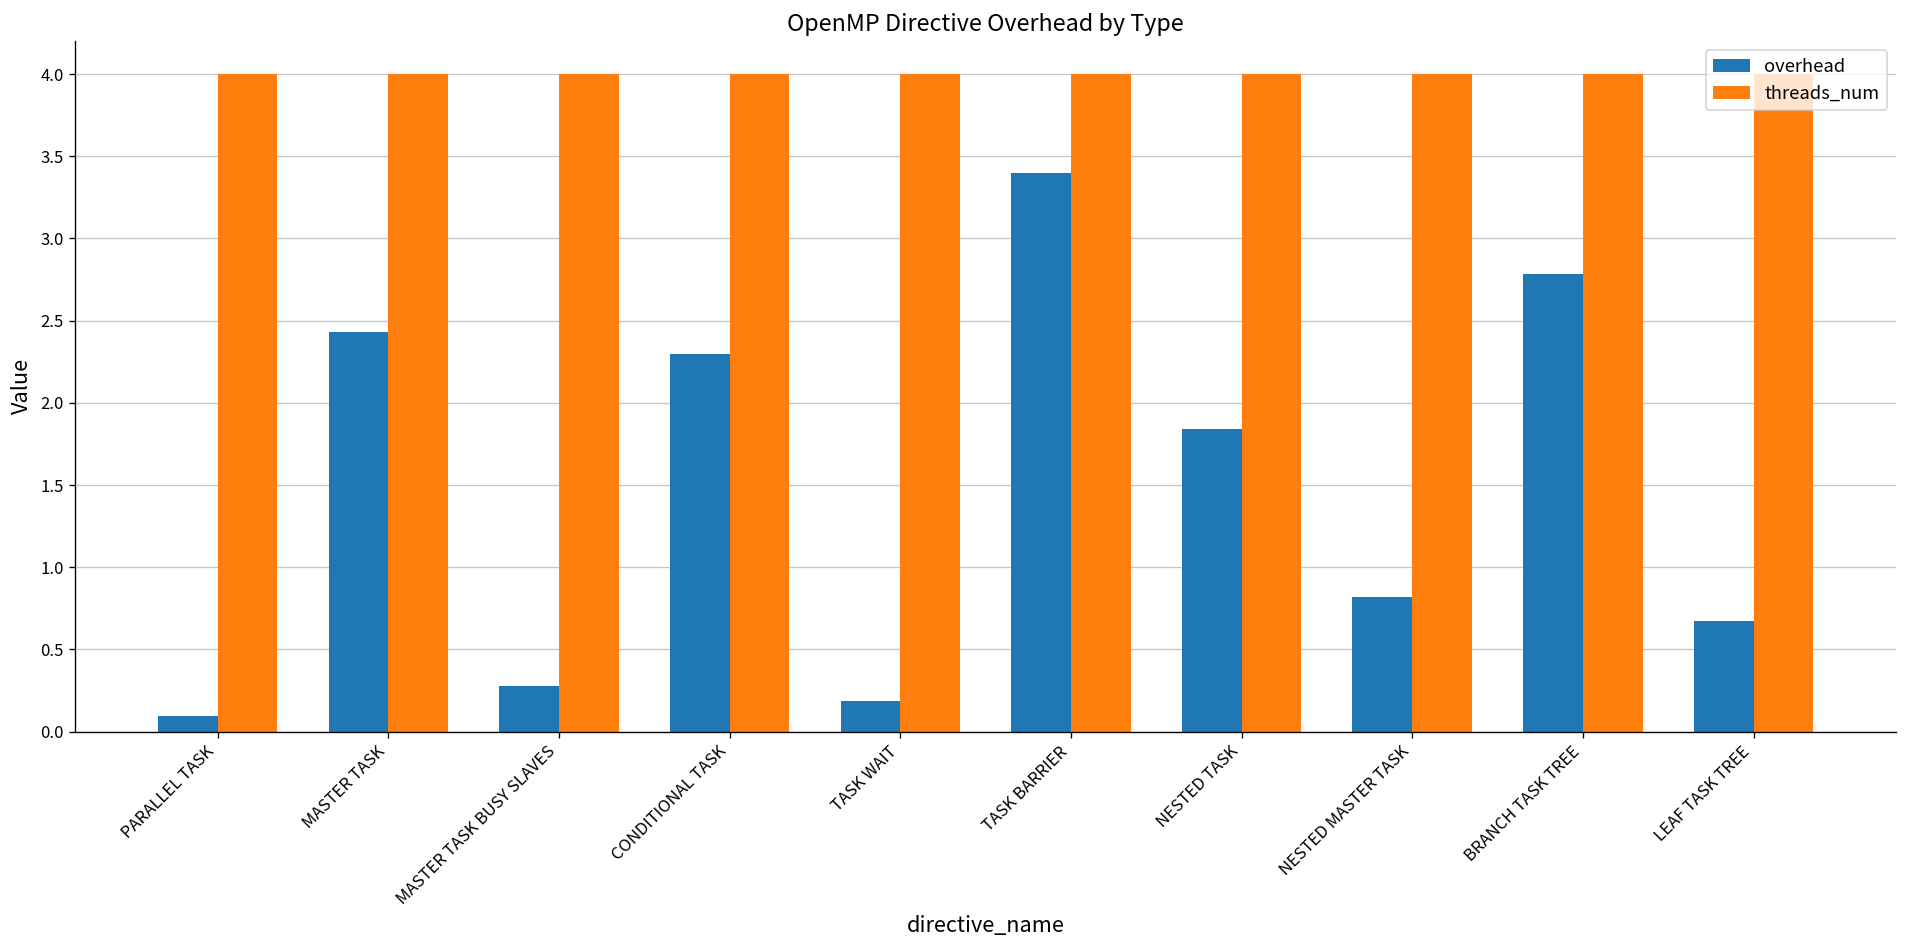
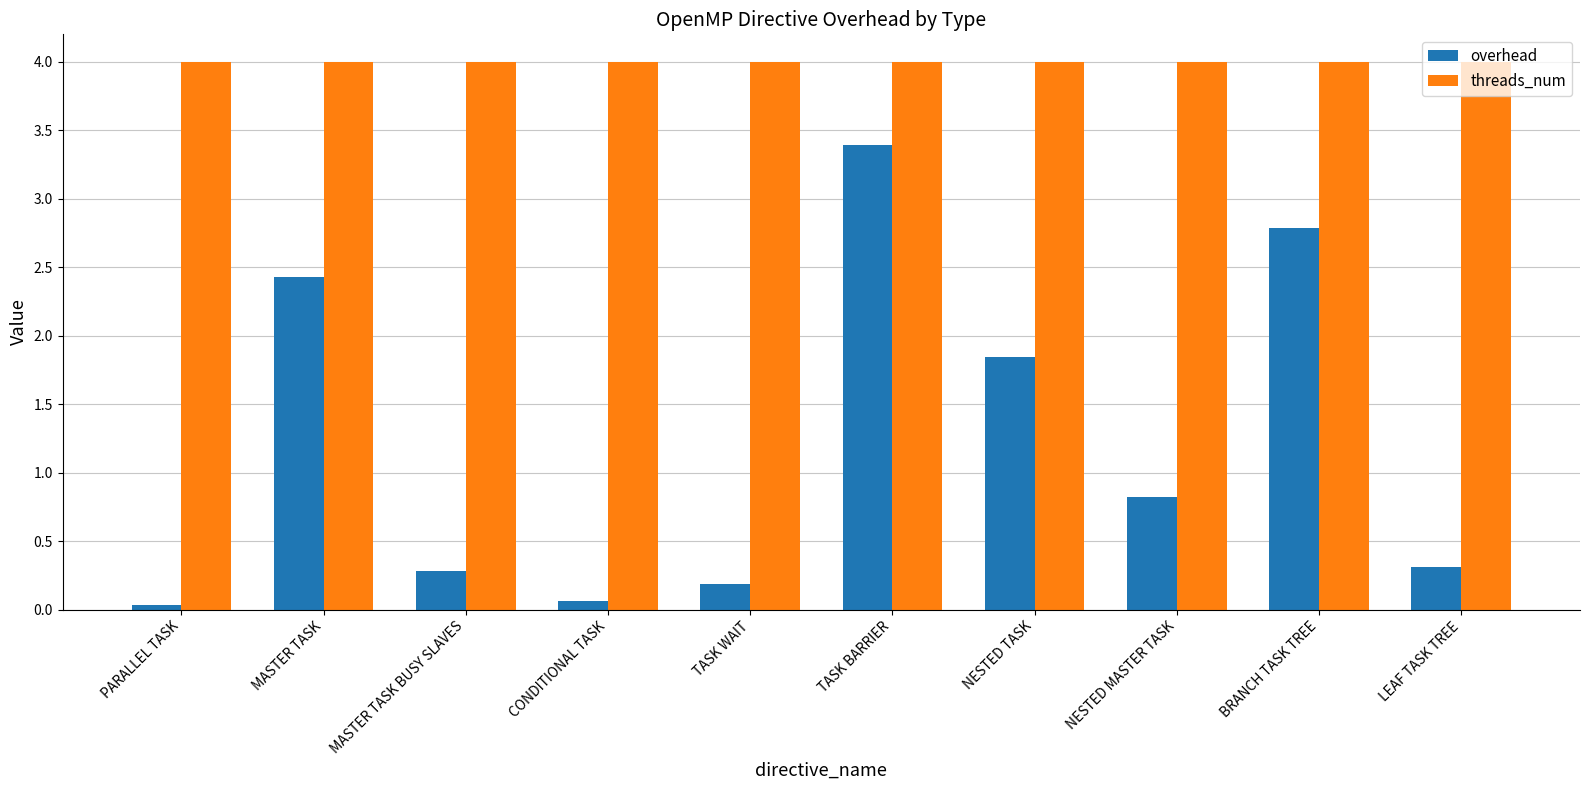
overhead, PARALLEL TASK: 0.10 -> 0.04
overhead, CONDITIONAL TASK: 2.30 -> 0.07
overhead, LEAF TASK TREE: 0.67 -> 0.31
